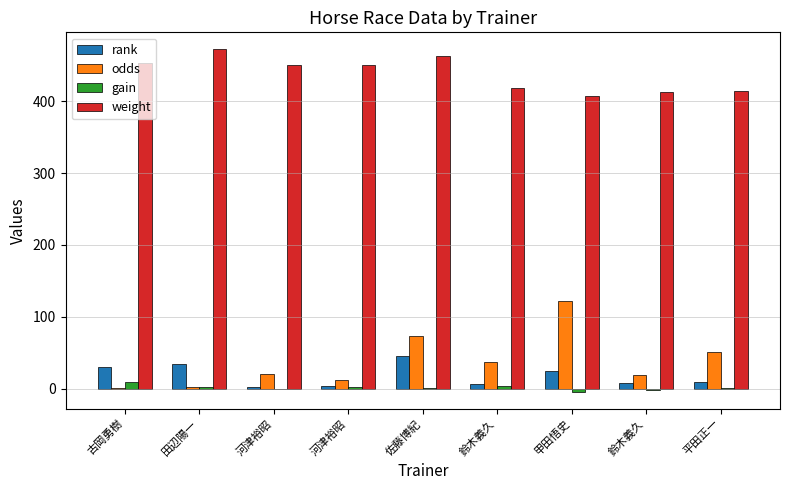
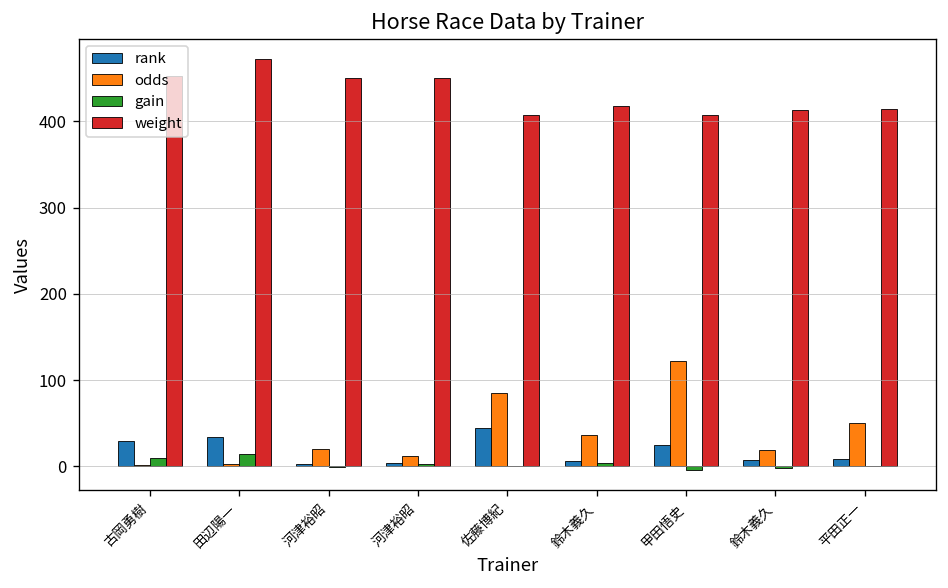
gain, 田辺陽一: 0 -> 20
odds, 佐藤博紀: 70 -> 90
weight, 佐藤博紀: 460 -> 410
